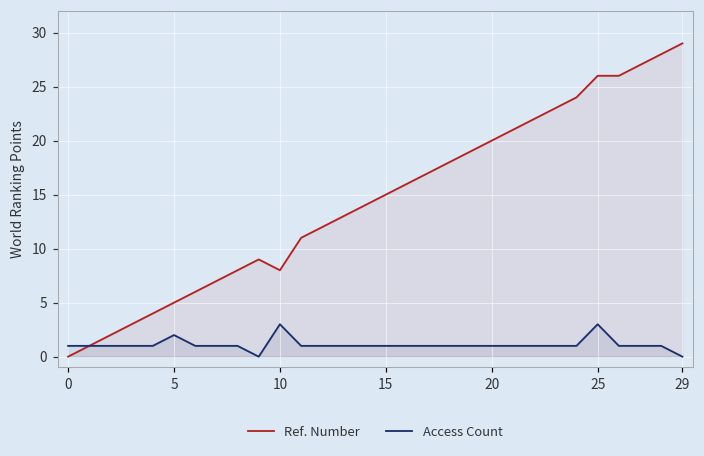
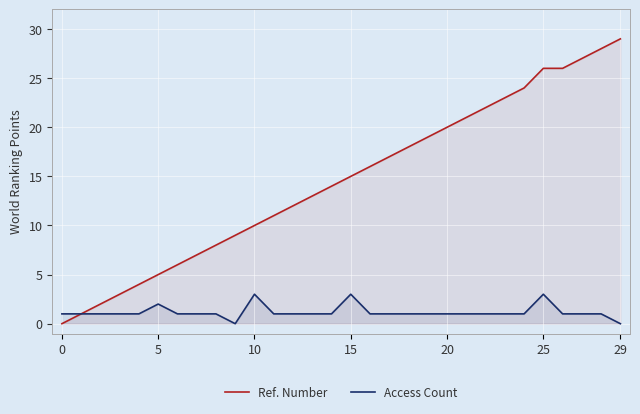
Ref. Number, 10: 8 -> 10
Access Count, 15: 1 -> 3
